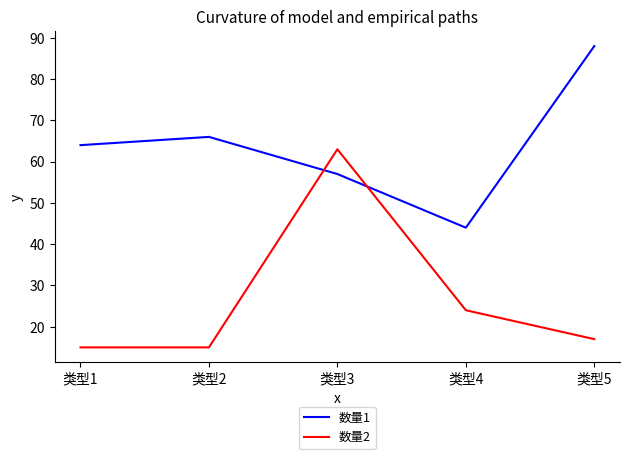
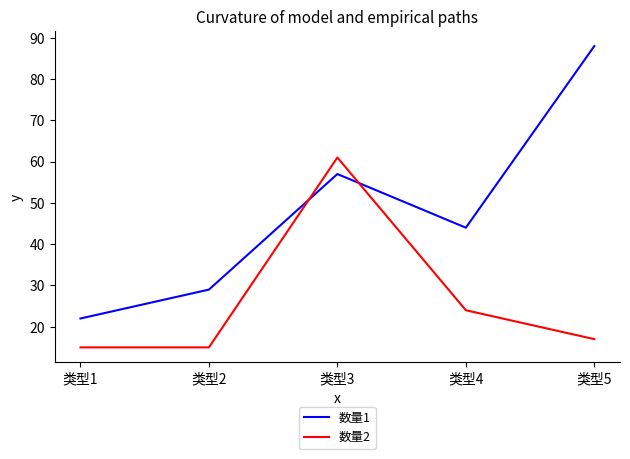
数量1, 类型1: 64 -> 22
数量1, 类型2: 66 -> 29
数量2, 类型3: 63 -> 61
